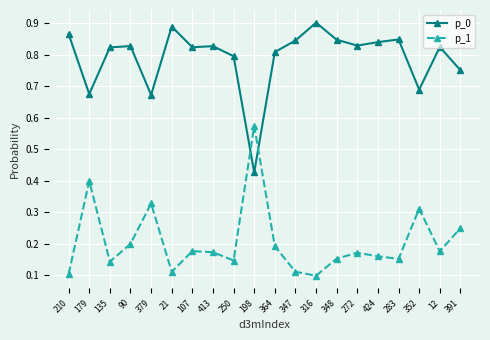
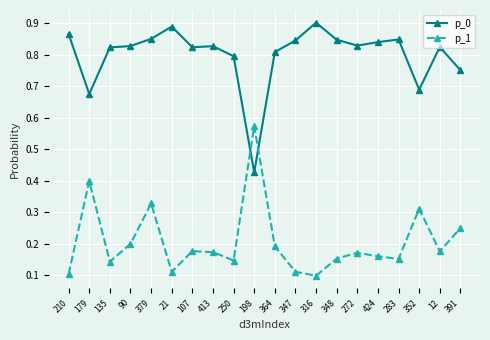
p_0, 379: 0.67 -> 0.85
